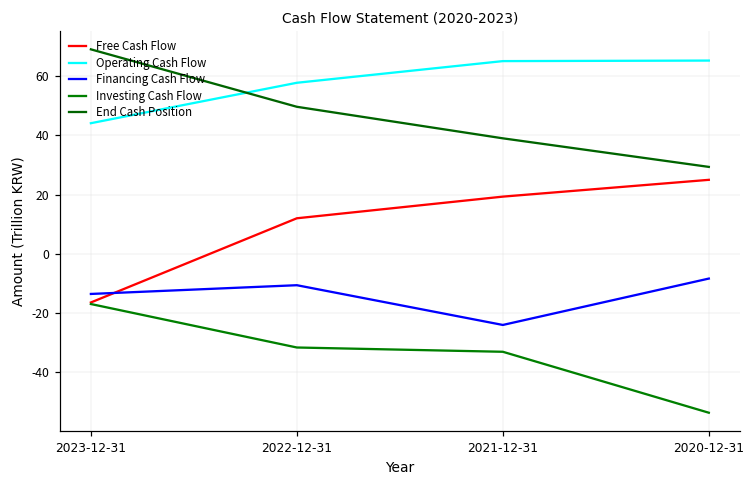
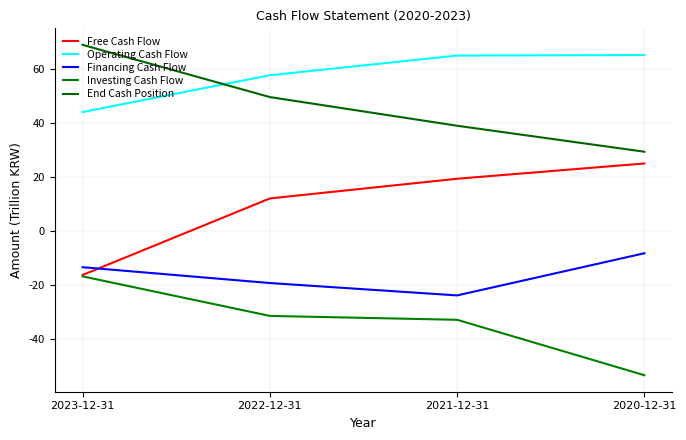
Financing Cash Flow, 2022-12-31: -11 -> -19
